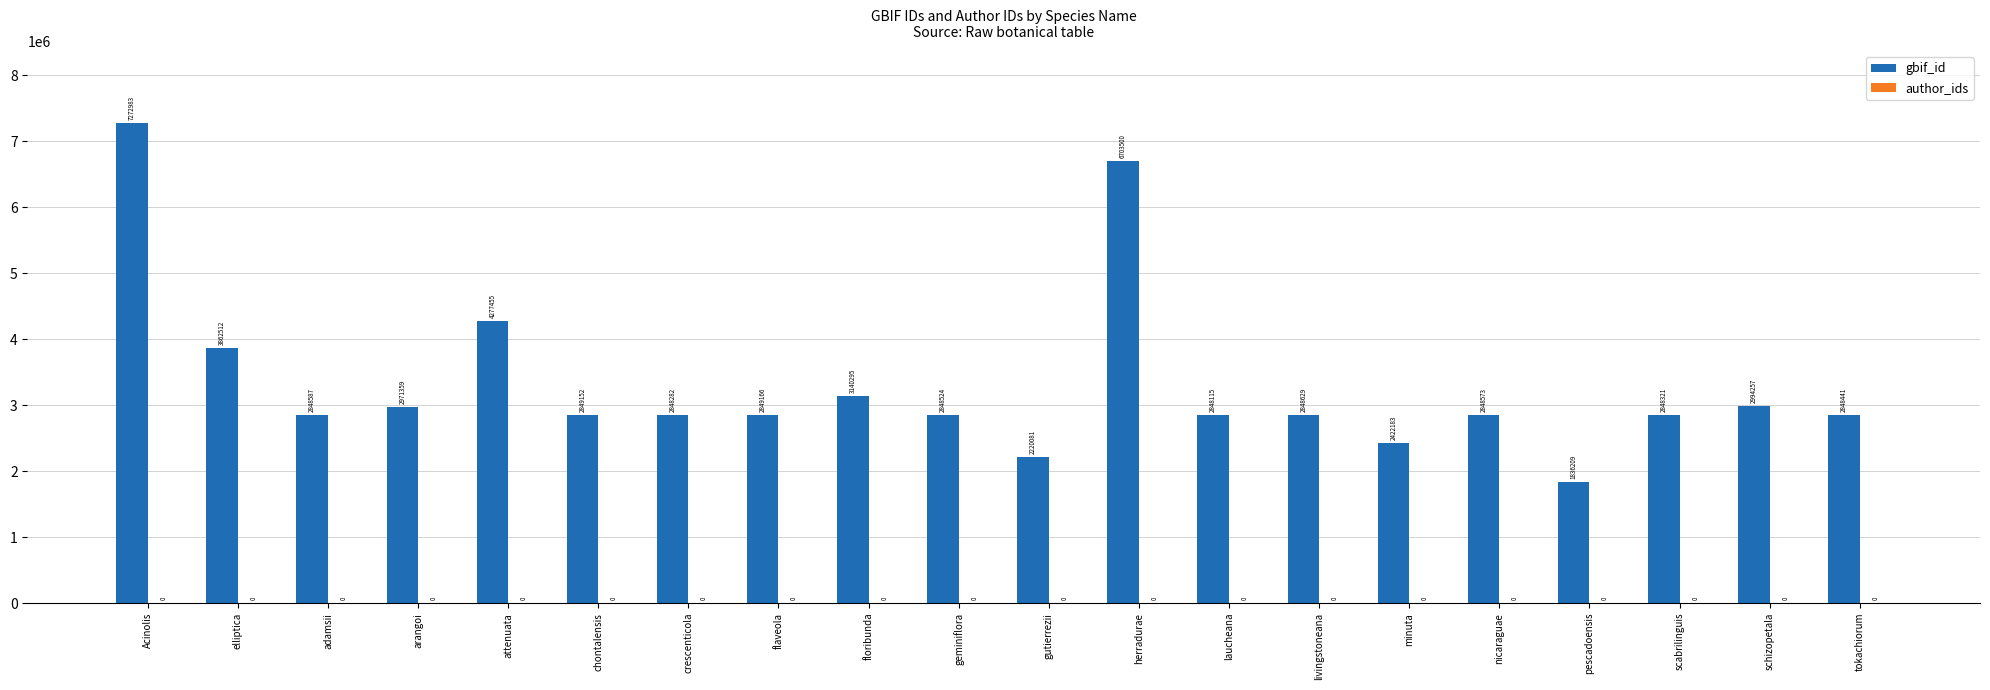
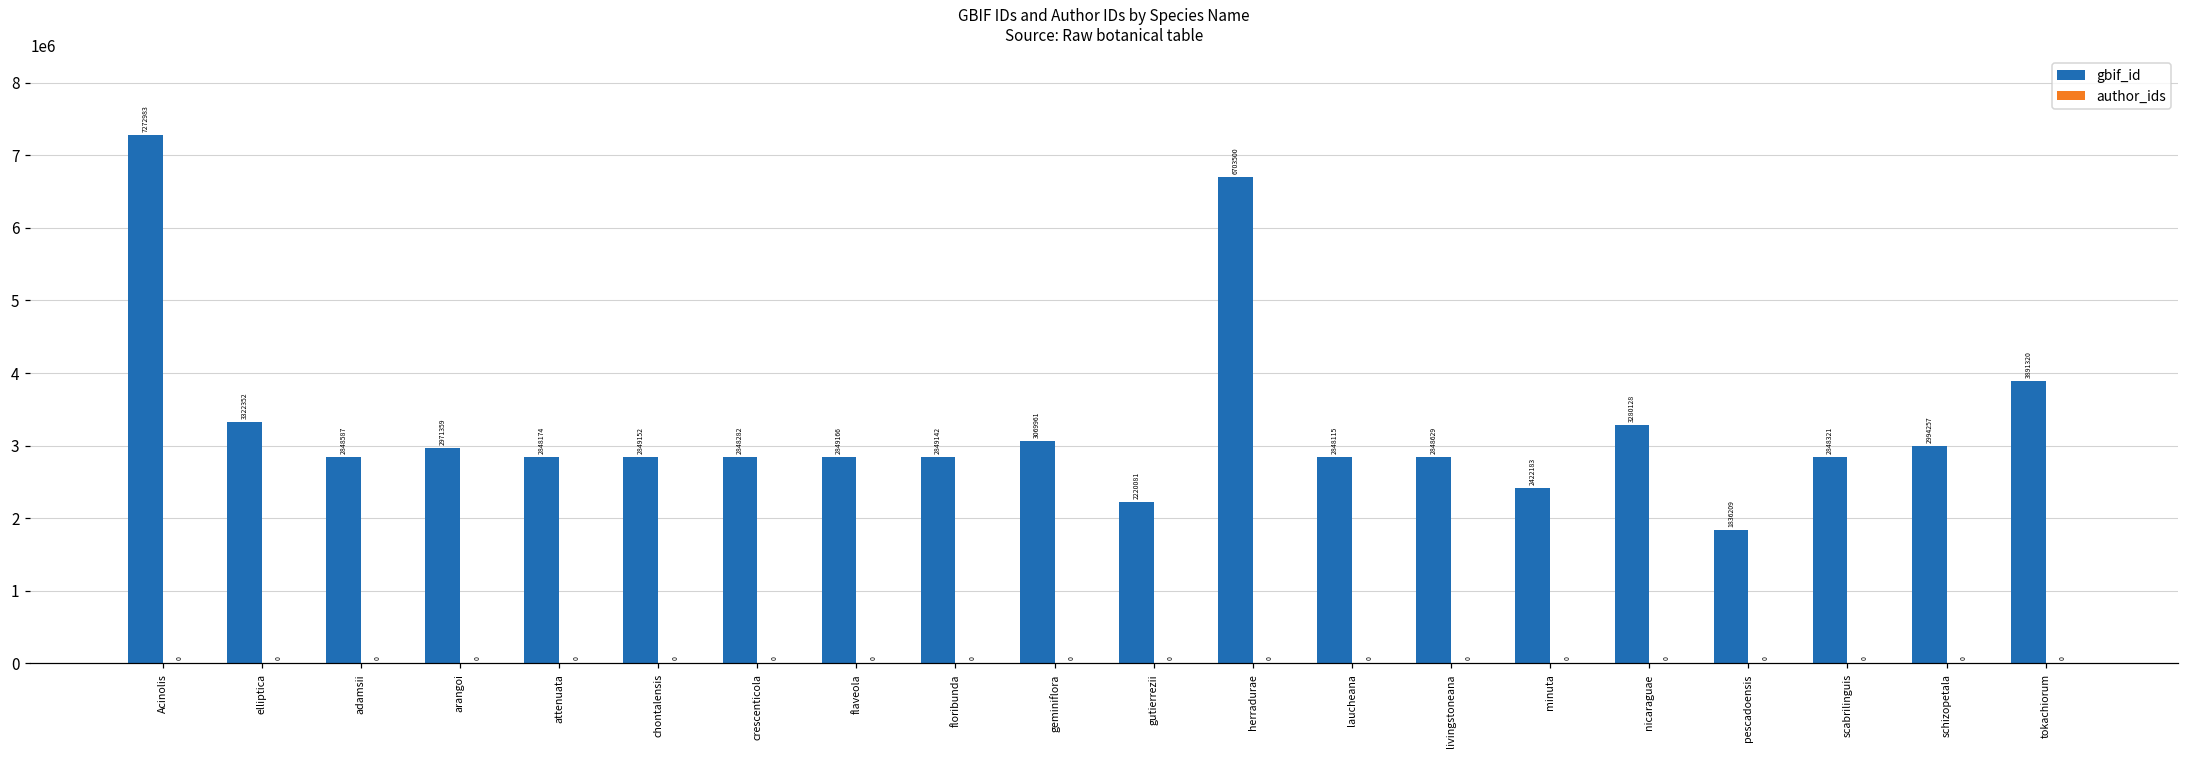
gbif_id, elliptica: 3862512 -> 3322352
gbif_id, attenuata: 4277455 -> 2848174
gbif_id, floribunda: 3140295 -> 2849142
gbif_id, geminiflora: 2848524 -> 3069961
gbif_id, nicaraguae: 2848573 -> 3280128
gbif_id, tokachiorum: 2848441 -> 3891320
